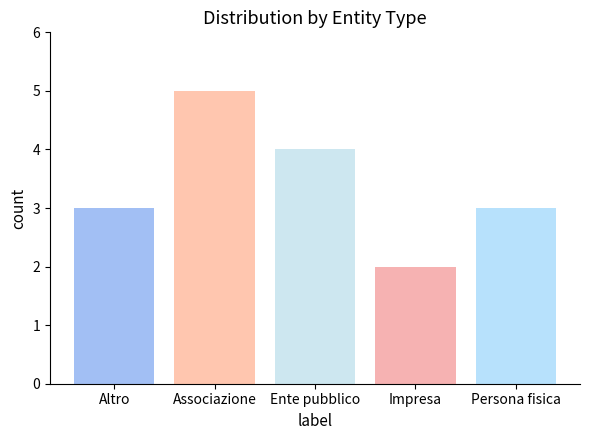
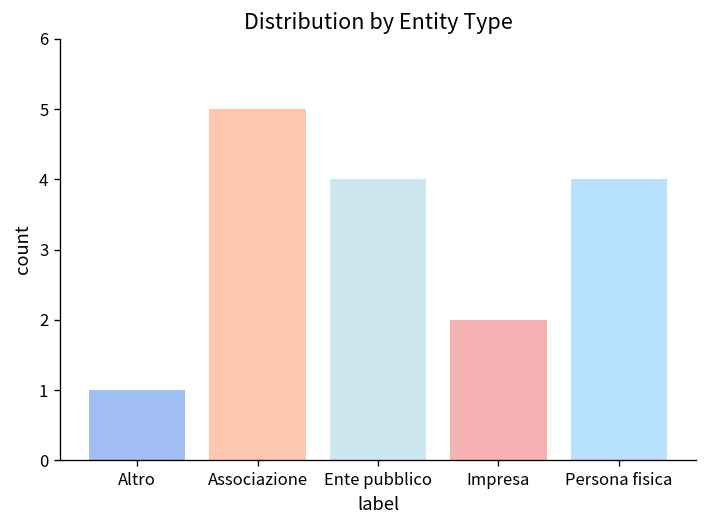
Altro: 3 -> 1
Persona fisica: 3 -> 4
